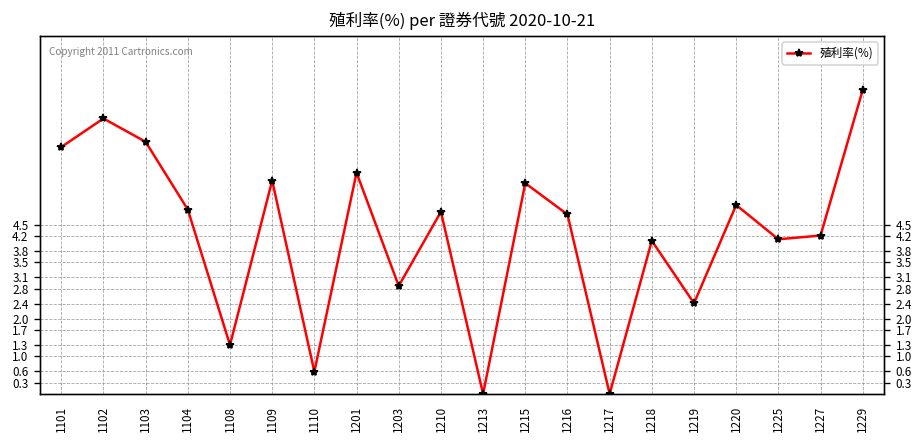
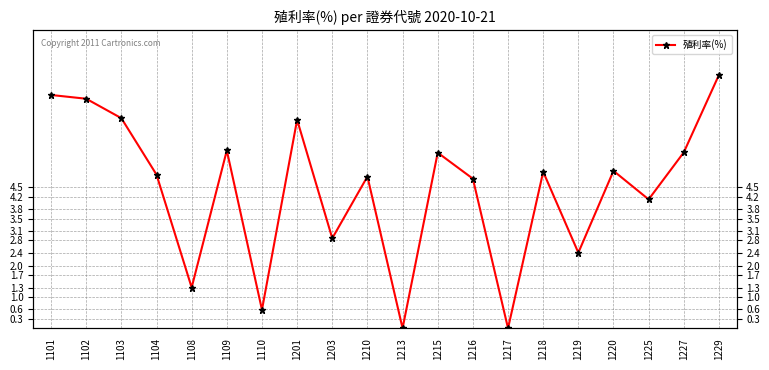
1101: 6.6 -> 7.4
1201: 5.9 -> 6.7
1218: 4.1 -> 5.0
1227: 4.2 -> 5.6
